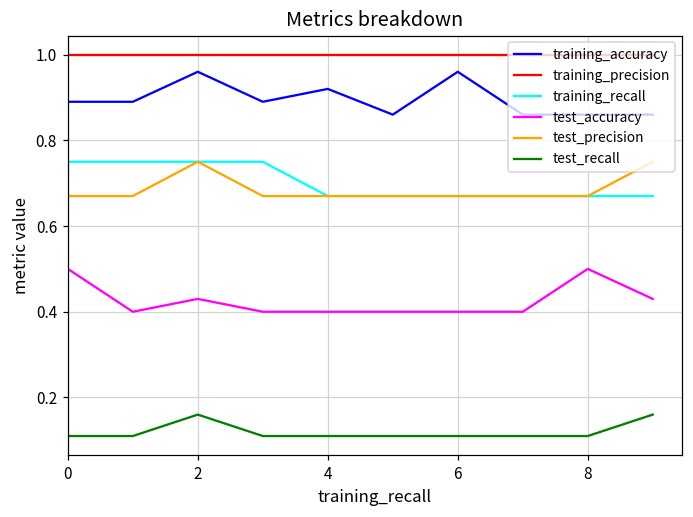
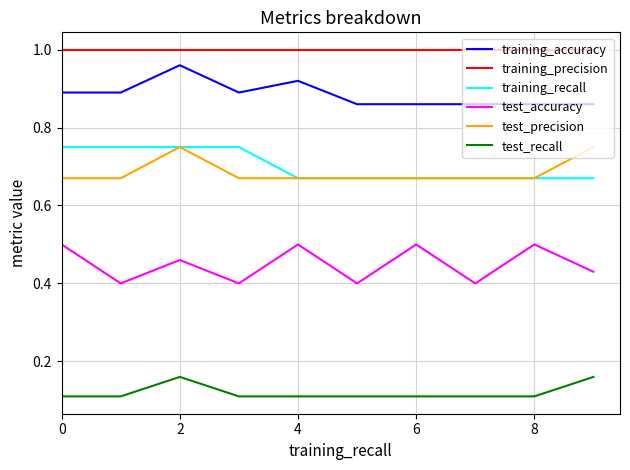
test_accuracy, 2: 0.43 -> 0.46
test_accuracy, 4: 0.4 -> 0.5
training_accuracy, 6: 0.96 -> 0.86
test_accuracy, 6: 0.4 -> 0.5
